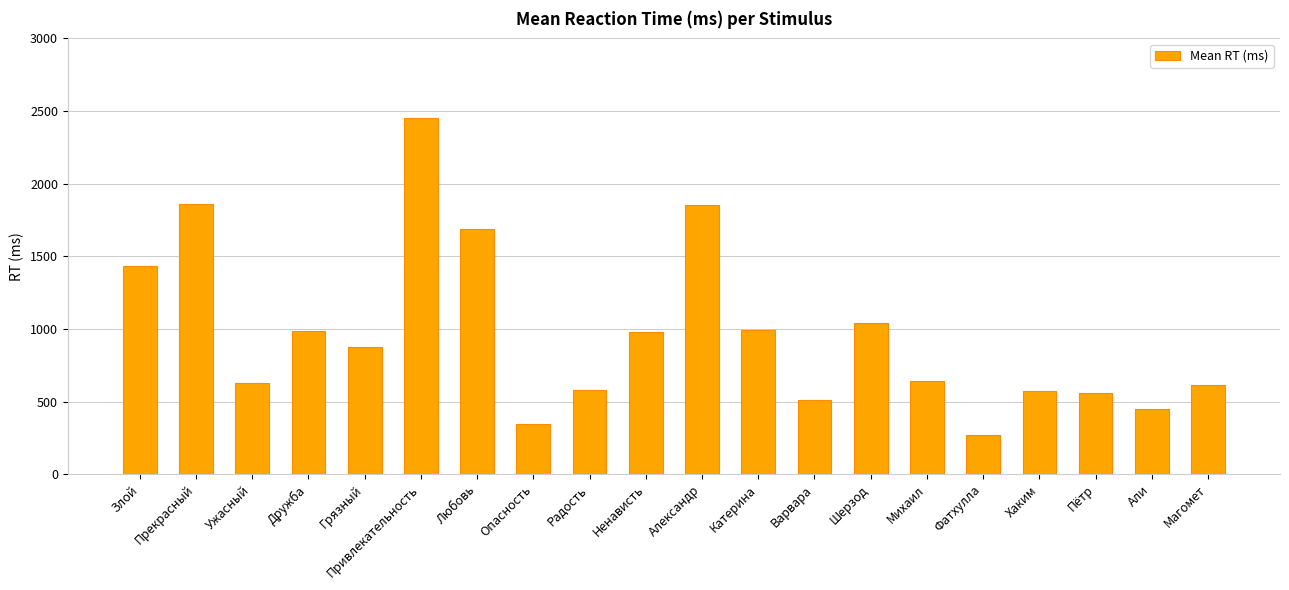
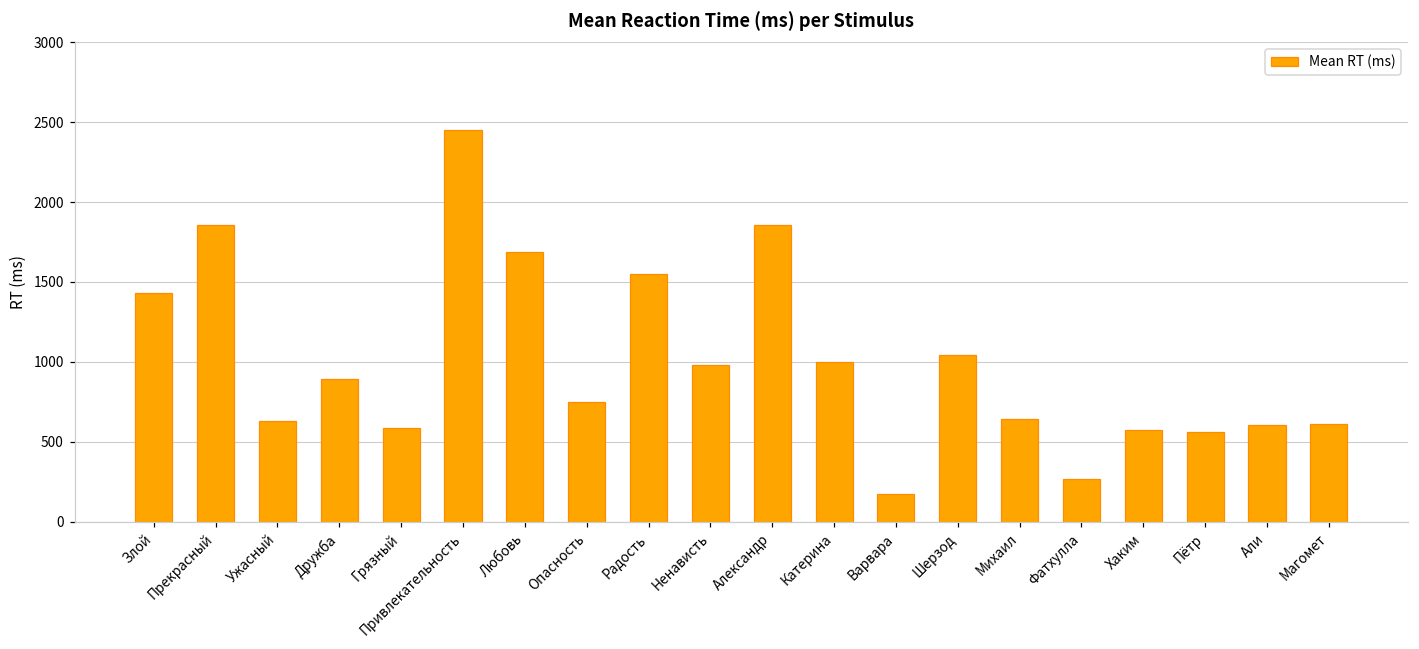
Дружба: 990 -> 890
Грязный: 870 -> 590
Опасность: 350 -> 750
Радость: 580 -> 1550
Варвара: 510 -> 170
Али: 450 -> 600
